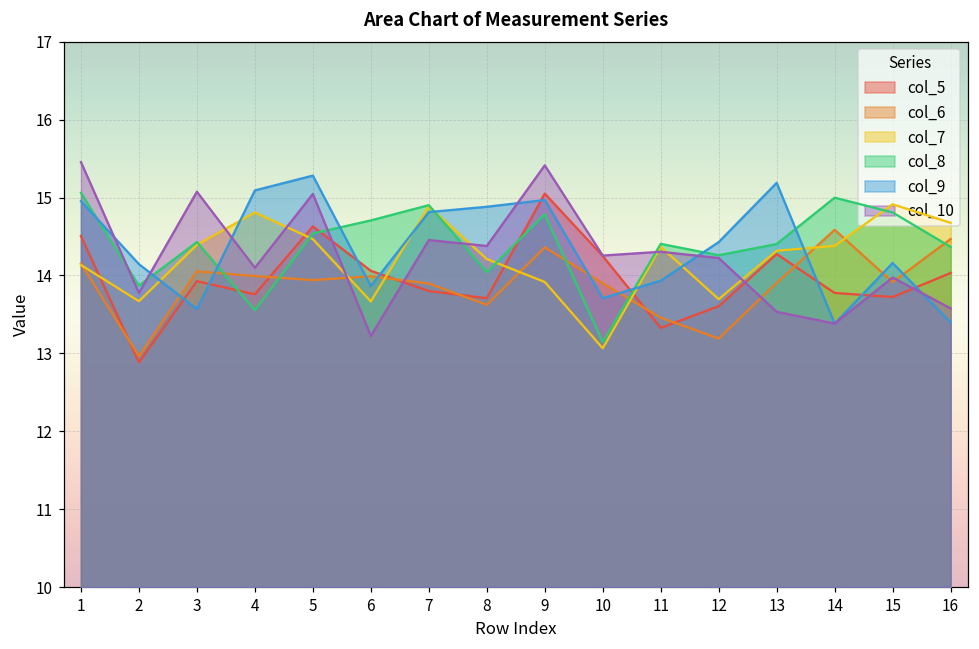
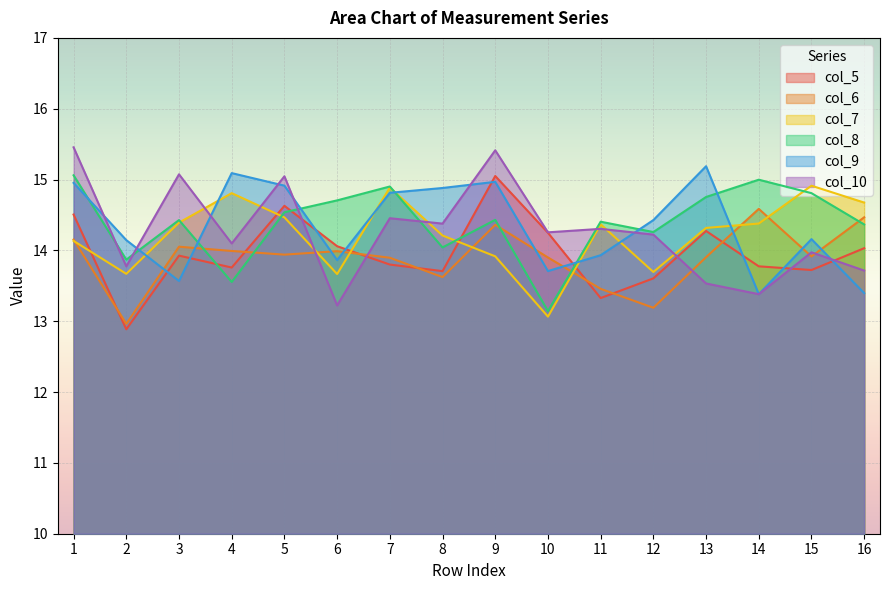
col_9, 5: 15.3 -> 14.9
col_8, 9: 14.8 -> 14.4
col_8, 13: 14.4 -> 14.8
col_10, 16: 13.6 -> 13.7
